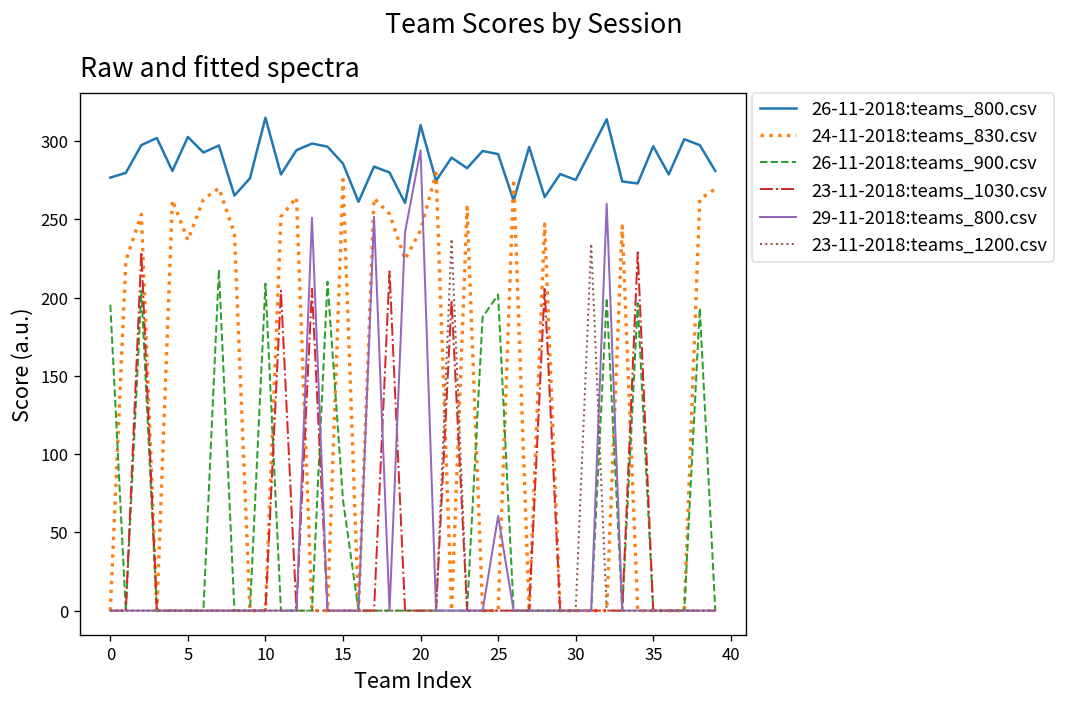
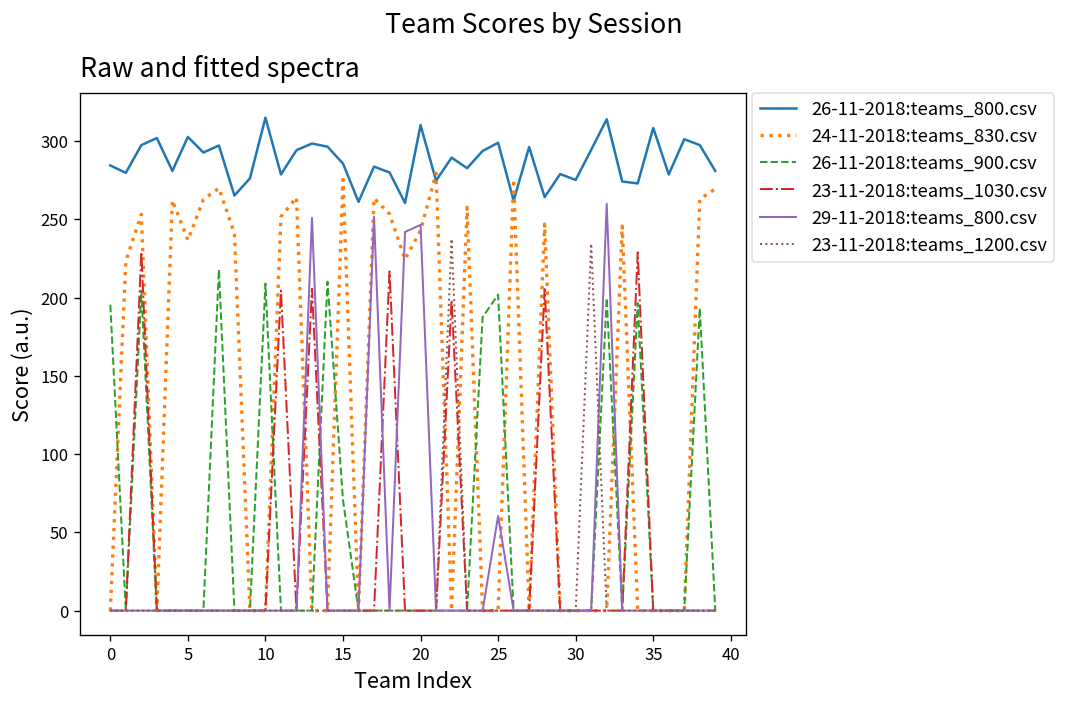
26-11-2018:teams_800.csv, 0: 277 -> 285
29-11-2018:teams_800.csv, 20: 294 -> 247
26-11-2018:teams_800.csv, 25: 292 -> 299
26-11-2018:teams_800.csv, 35: 297 -> 308
